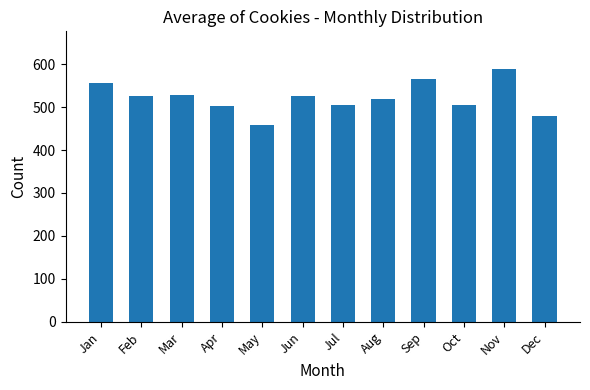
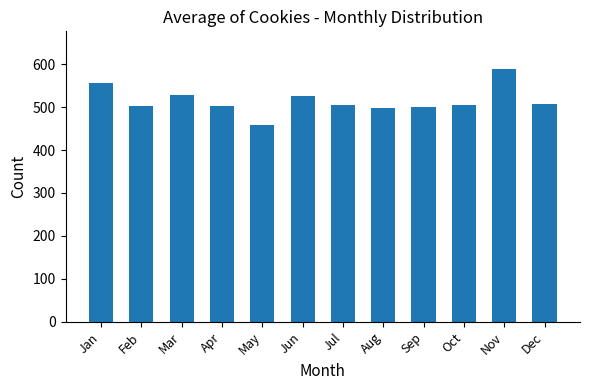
Feb: 530 -> 500
Aug: 520 -> 500
Sep: 570 -> 500
Dec: 480 -> 510
